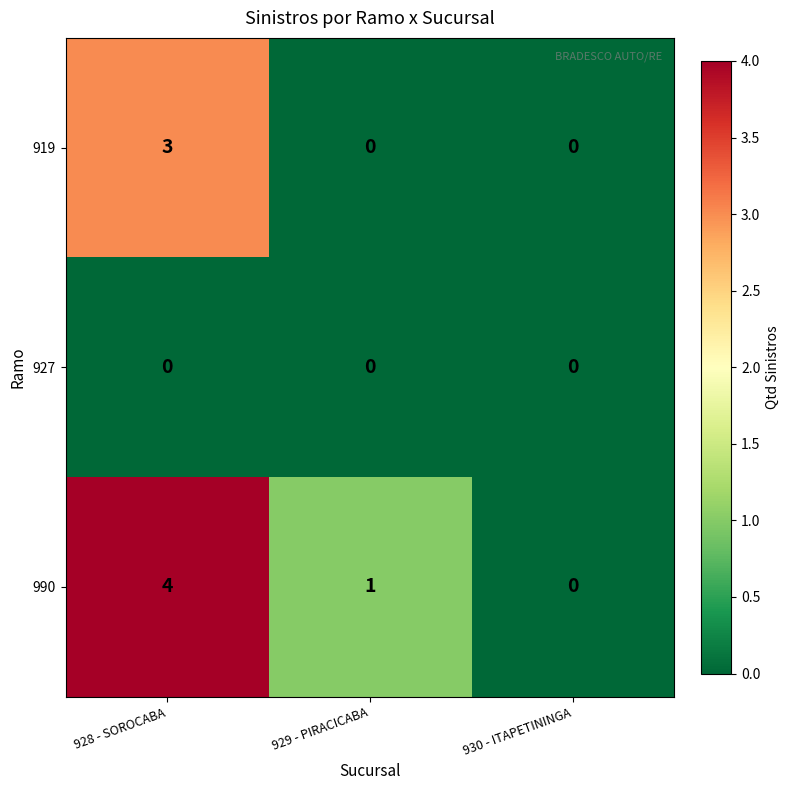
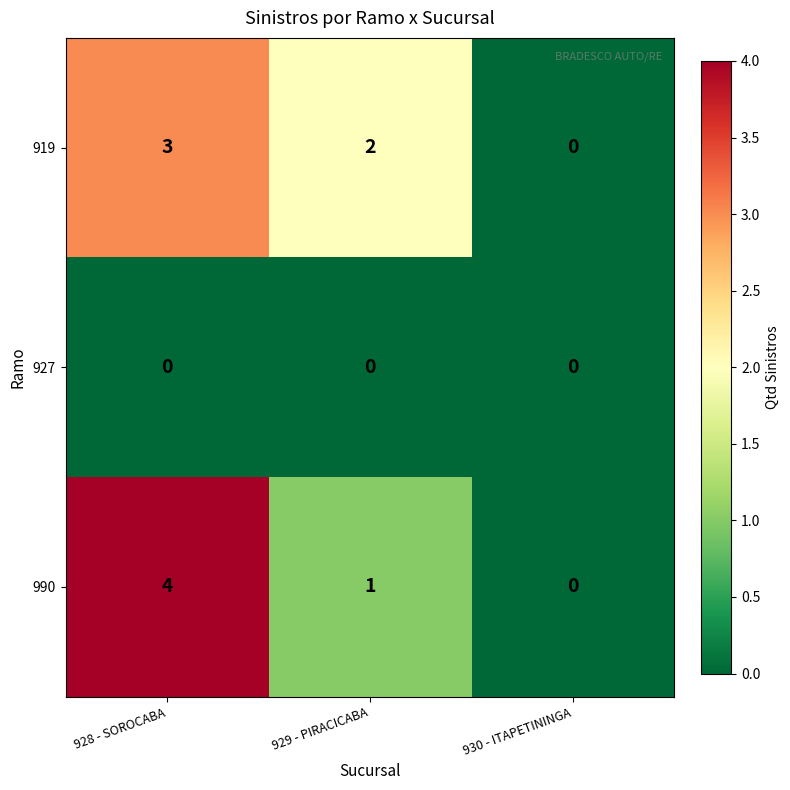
919, 929 - PIRACICABA: 0 -> 2
